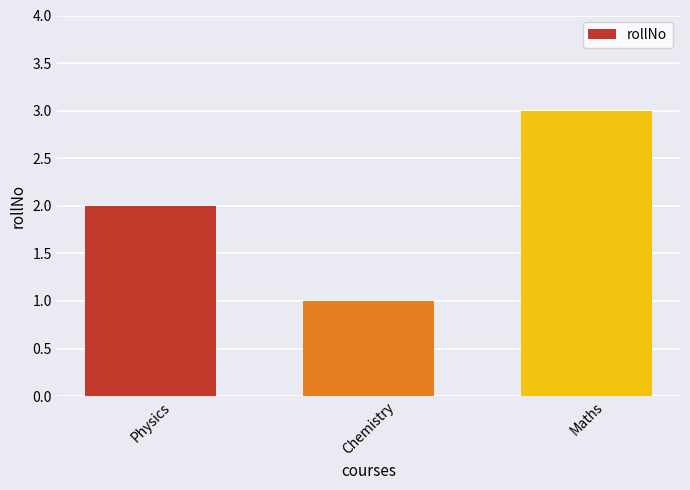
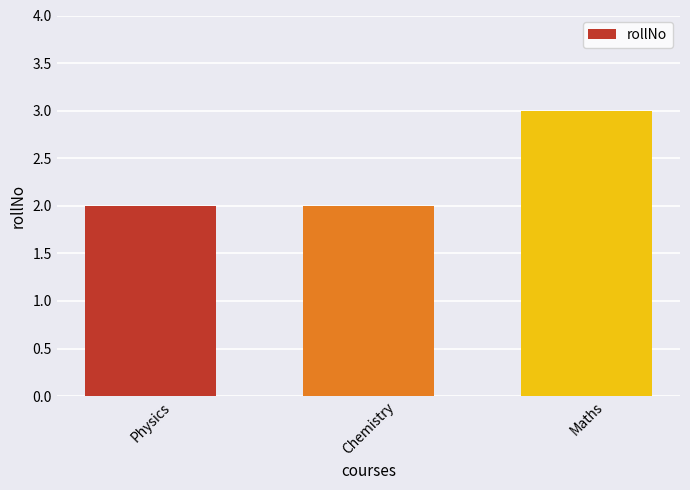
Chemistry: 1 -> 2
